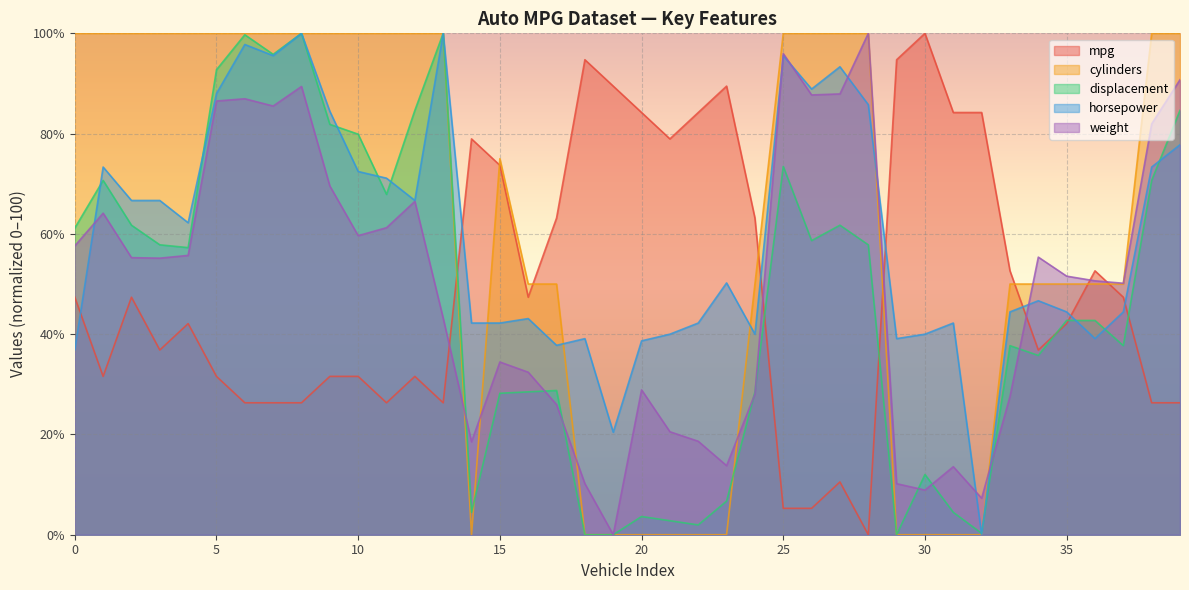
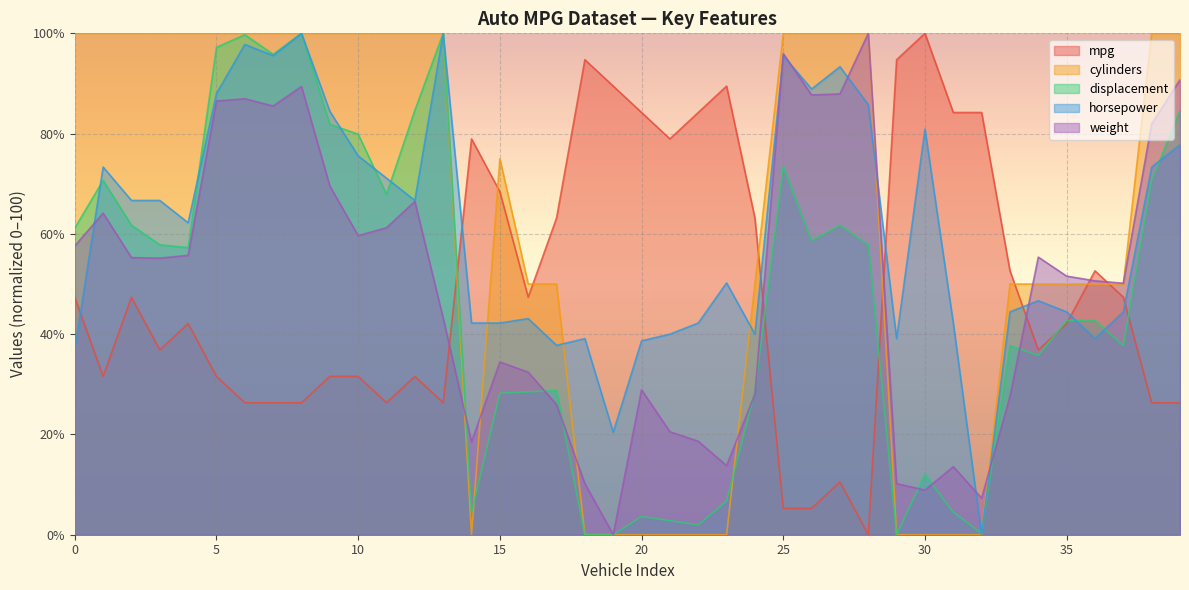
displacement, 5: 93% -> 97%
horsepower, 10: 72% -> 76%
mpg, 15: 74% -> 68%
horsepower, 30: 40% -> 81%
